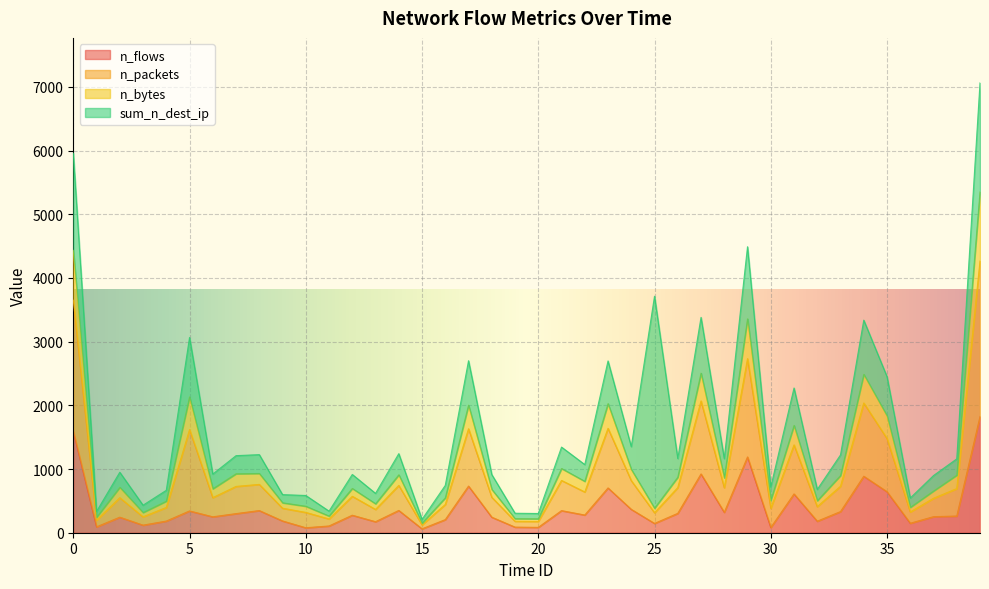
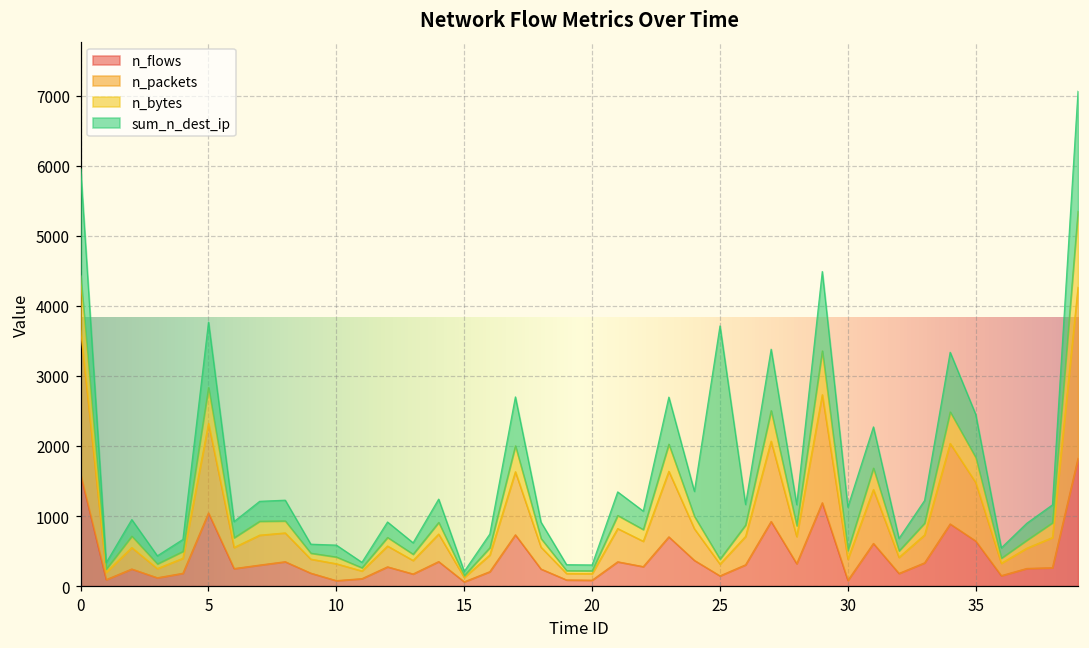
n_flows, 5: 300 -> 1000
sum_n_dest_ip, 30: 200 -> 600
